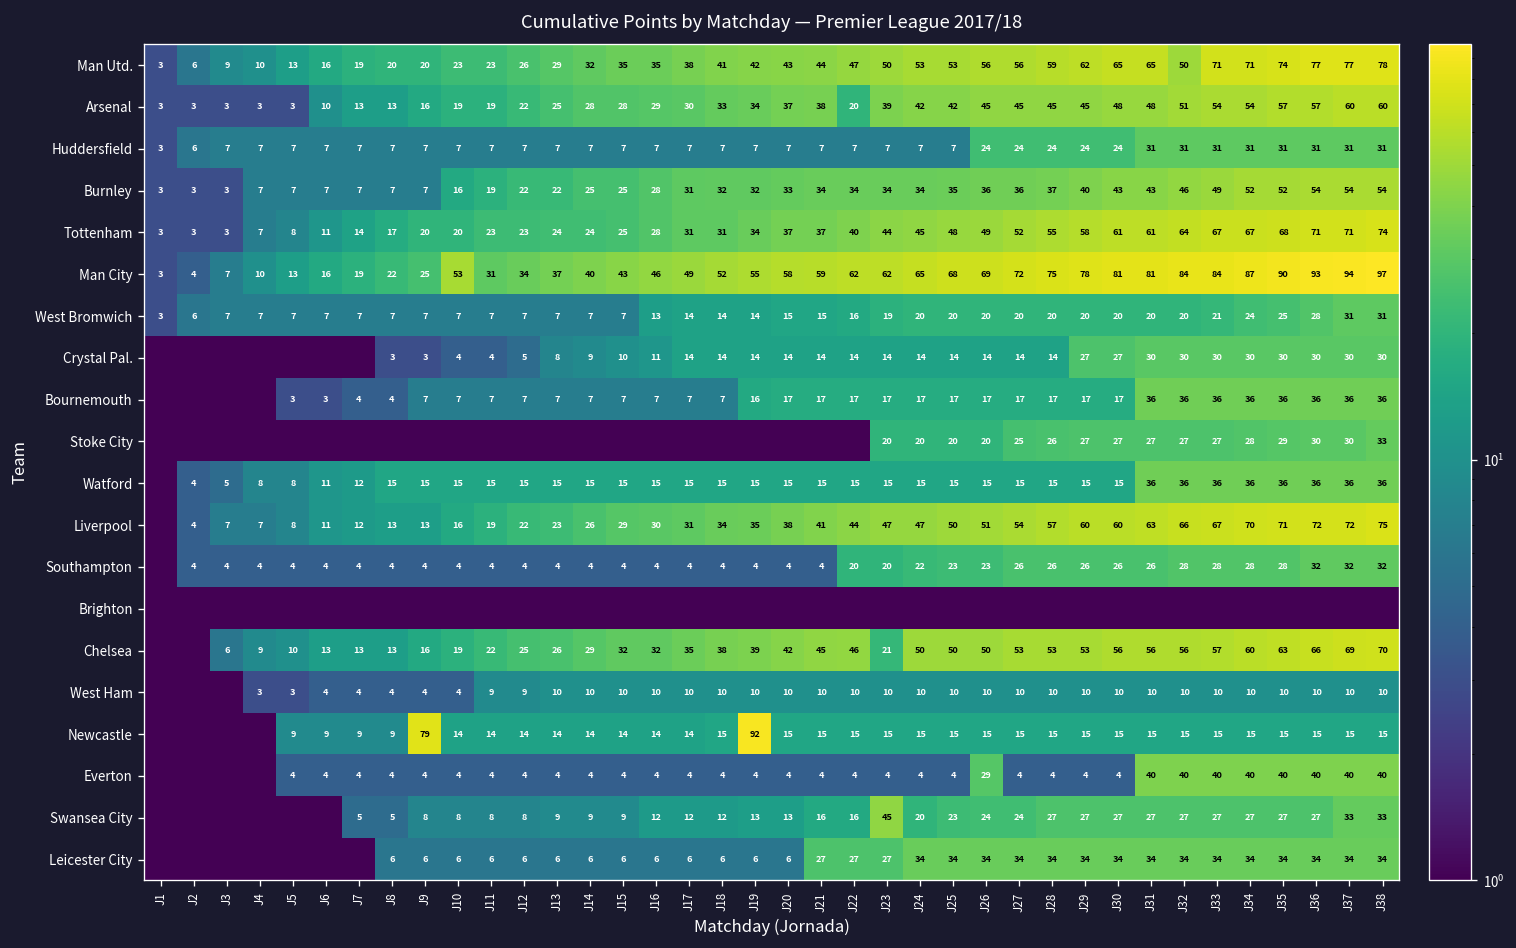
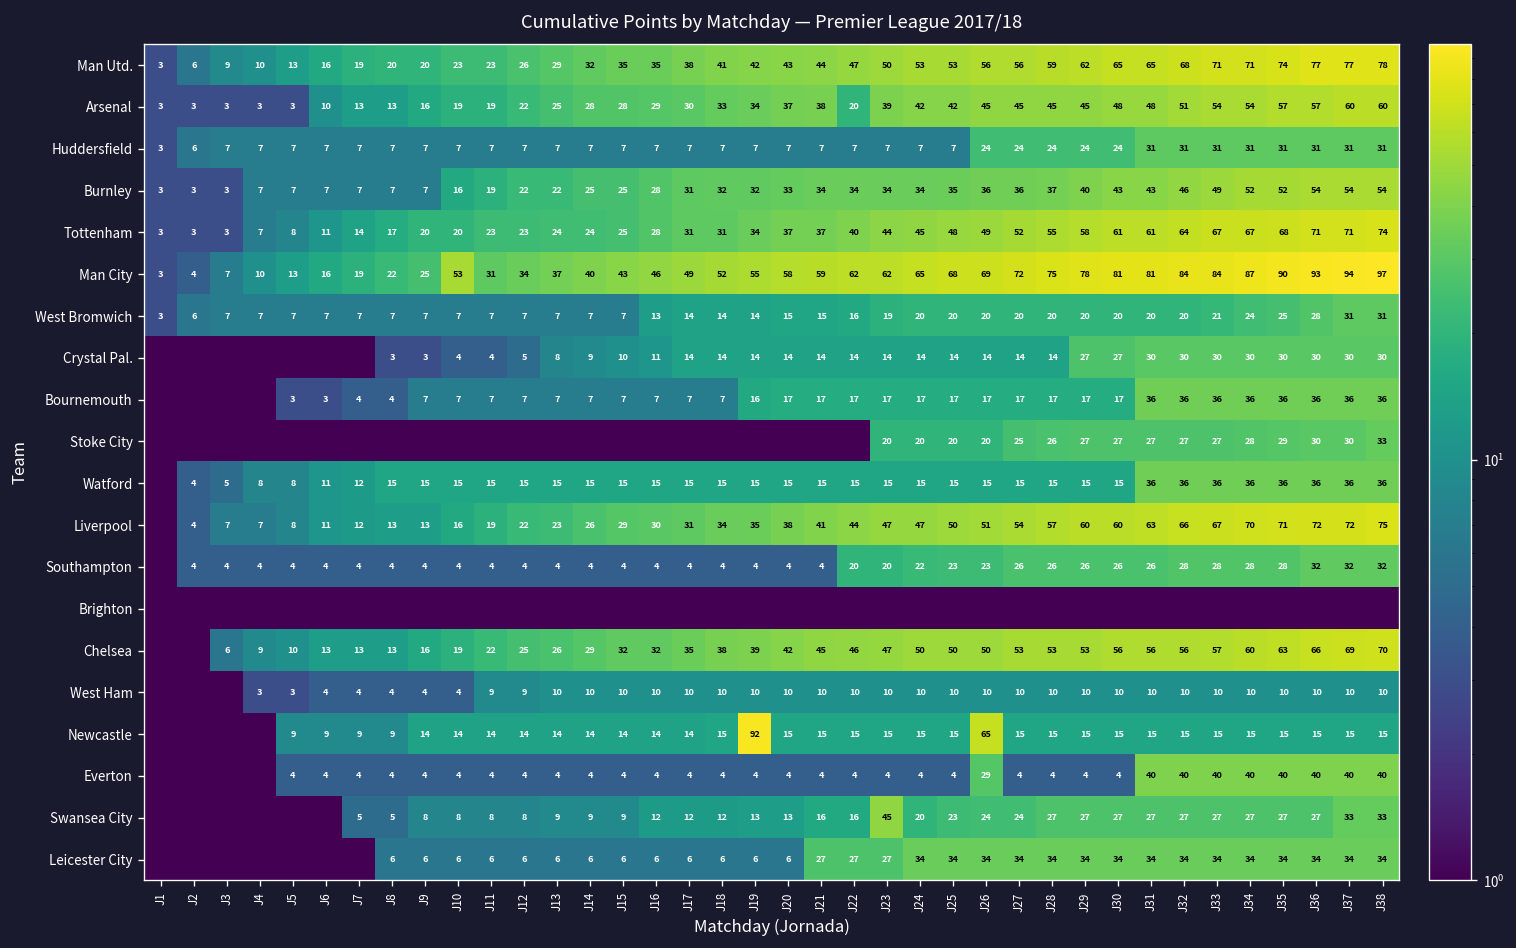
Man Utd., J32: 50 -> 68
Chelsea, J23: 21 -> 47
Newcastle, J9: 79 -> 14
Newcastle, J26: 15 -> 65
